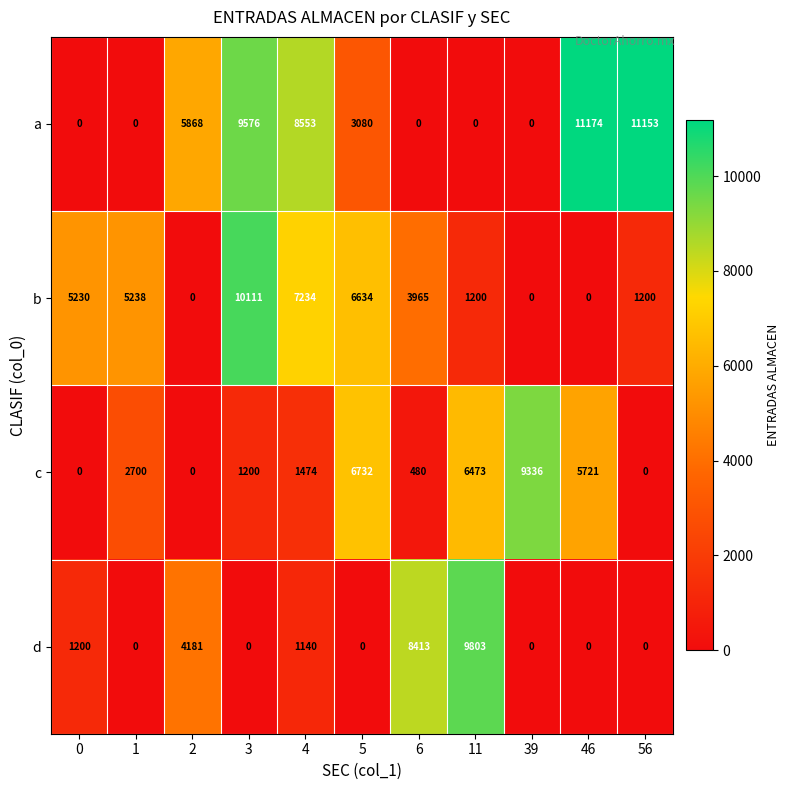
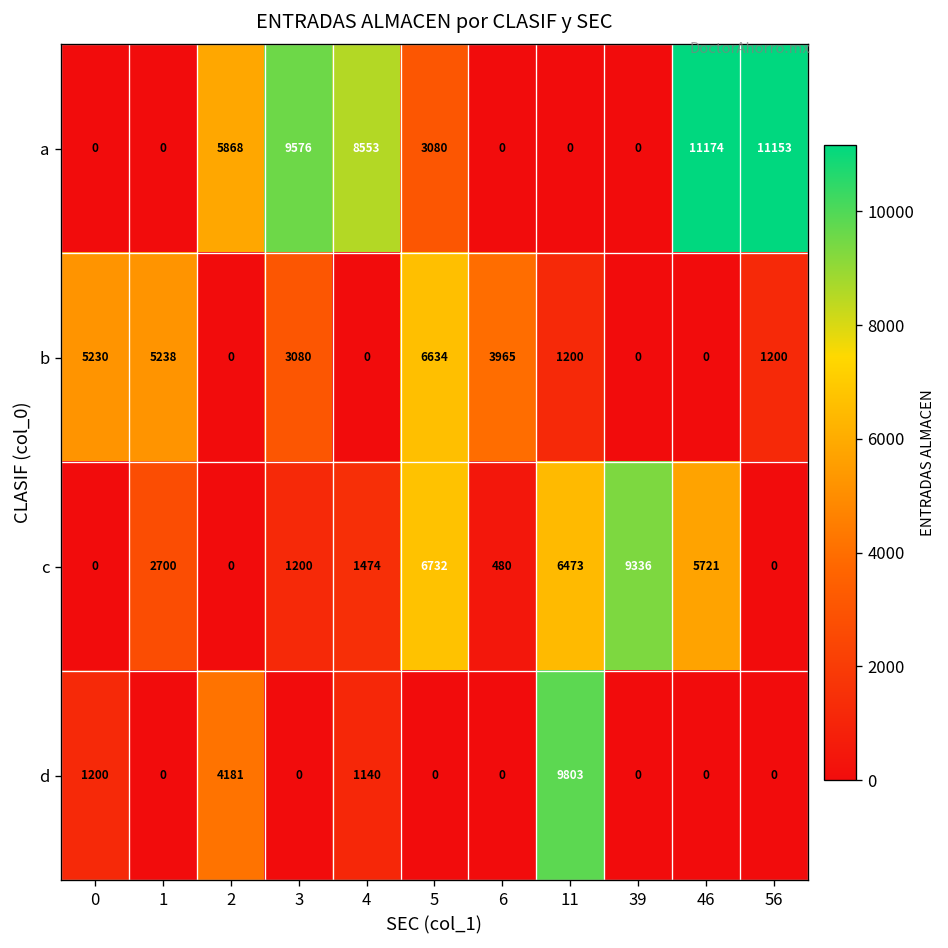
b, 3: 10111 -> 3080
b, 4: 7234 -> 0
d, 6: 8413 -> 0
